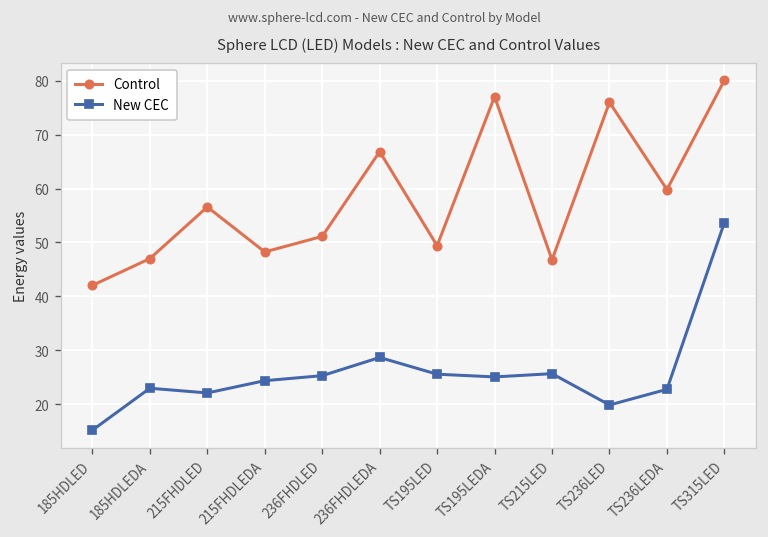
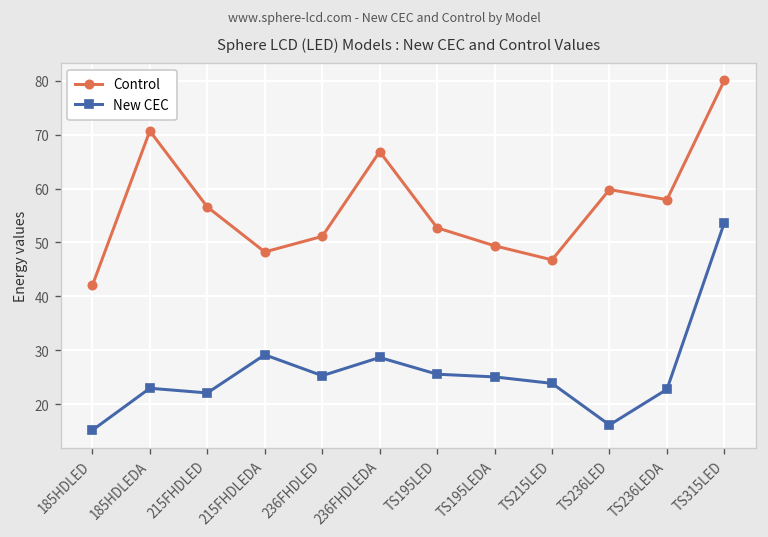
Control, 185HDLEDA: 47 -> 71
New CEC, 215FHDLEDA: 24 -> 29
Control, TS195LED: 49 -> 53
Control, TS195LEDA: 77 -> 49
New CEC, TS215LED: 26 -> 24
Control, TS236LED: 76 -> 60
New CEC, TS236LED: 20 -> 16
Control, TS236LEDA: 60 -> 58
